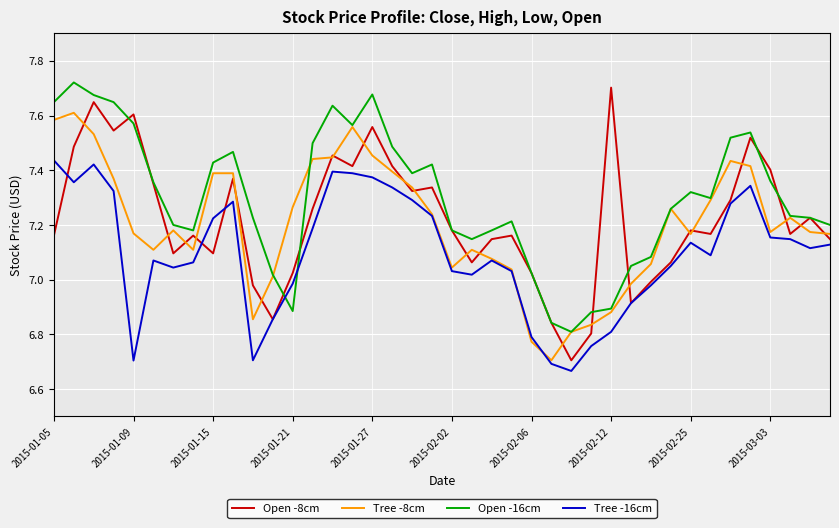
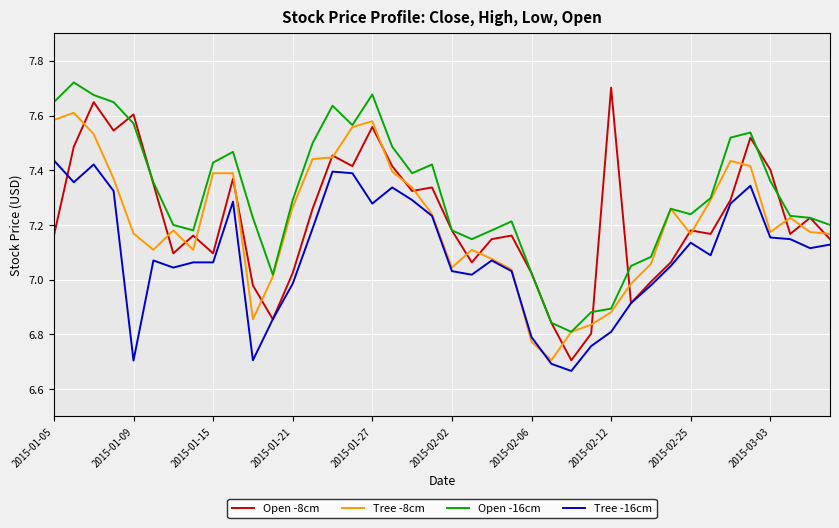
Tree -16cm, 2015-01-15: 7.22 -> 7.06
Open -16cm, 2015-01-21: 6.89 -> 7.29
Tree -8cm, 2015-01-27: 7.45 -> 7.58
Tree -16cm, 2015-01-27: 7.37 -> 7.28
Open -16cm, 2015-02-25: 7.32 -> 7.24
